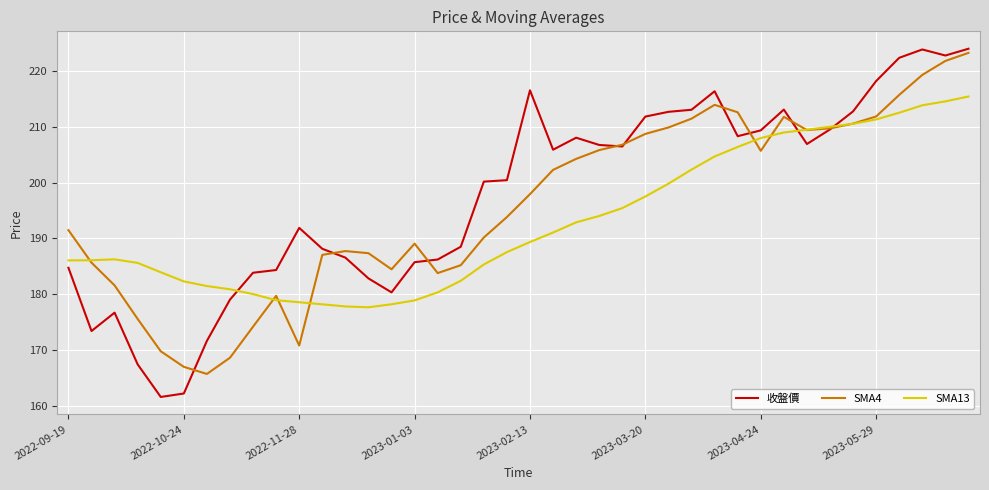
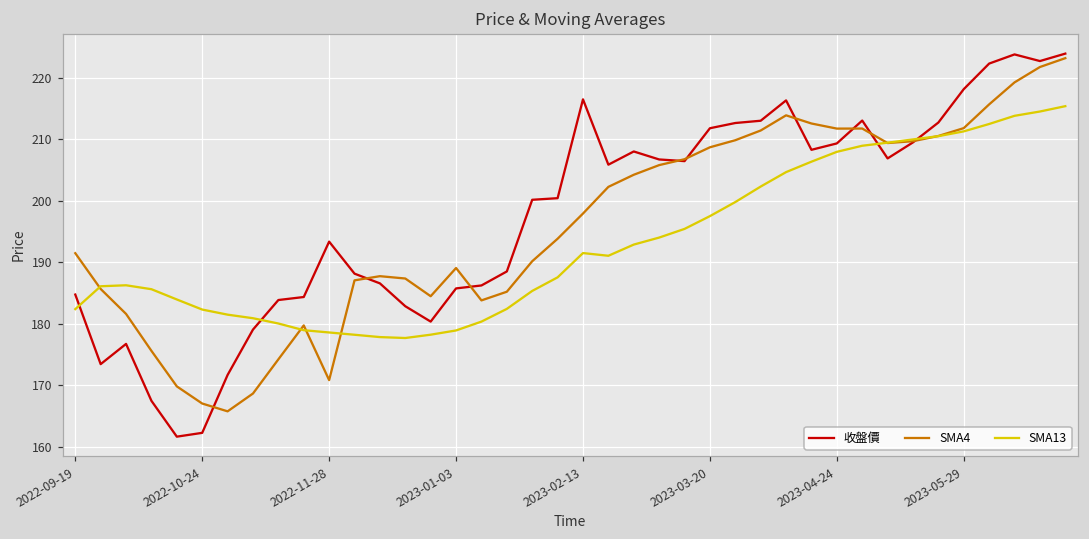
SMA13, 2022-09-19: 186 -> 182
收盤價, 2022-11-28: 192 -> 193
SMA13, 2023-02-13: 189 -> 191
SMA4, 2023-04-24: 206 -> 212
